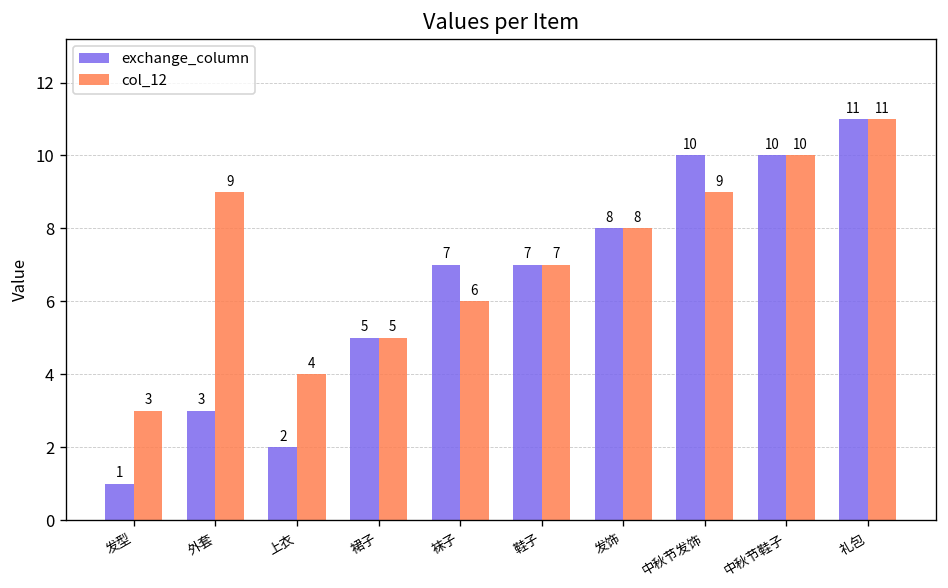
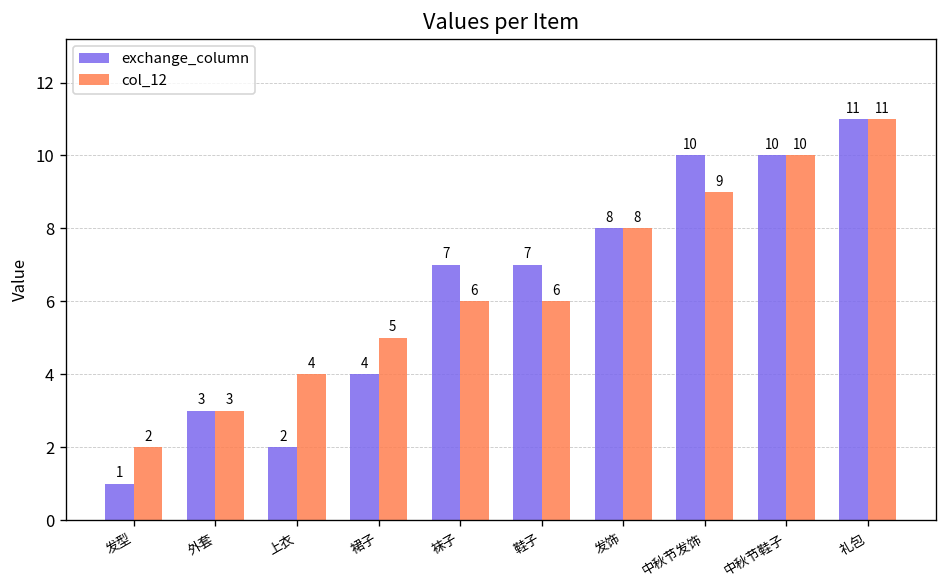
col_12, 发型: 3 -> 2
col_12, 外套: 9 -> 3
exchange_column, 裙子: 5 -> 4
col_12, 鞋子: 7 -> 6
